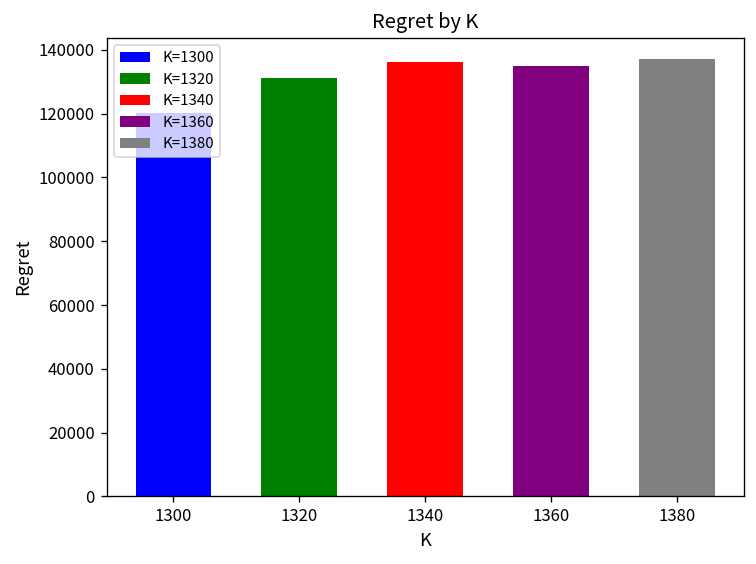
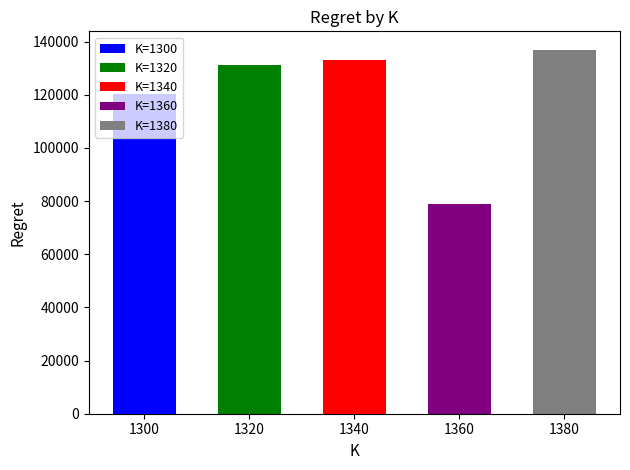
1340: 136000 -> 133000
1360: 135000 -> 79000
